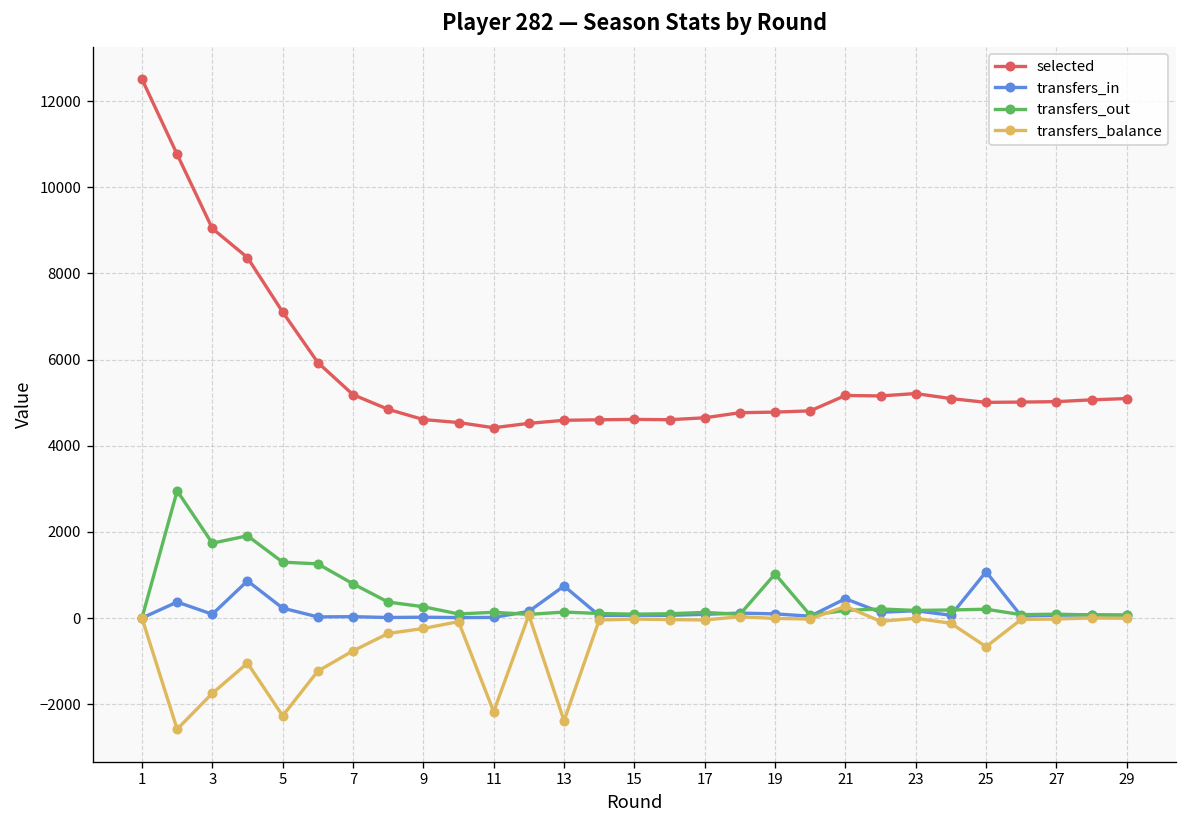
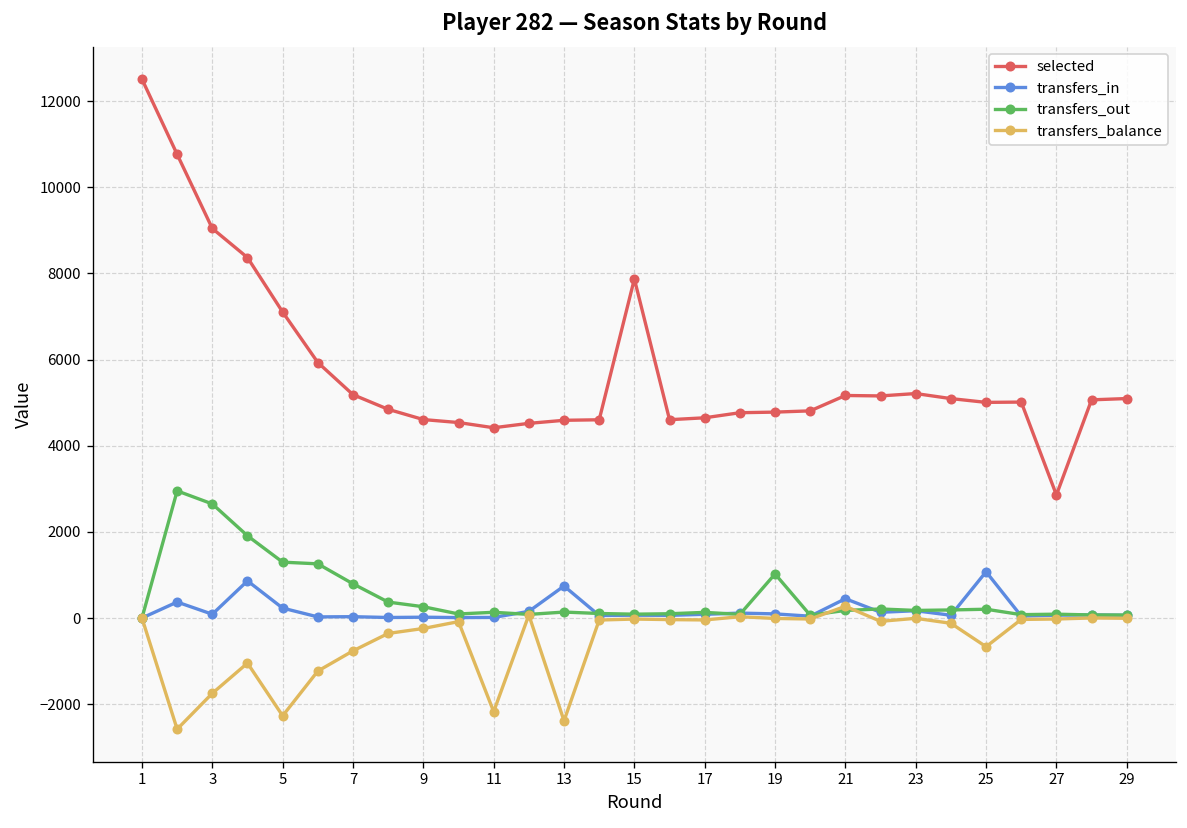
transfers_out, 3: 1700 -> 2600
selected, 15: 4600 -> 7900
selected, 27: 5000 -> 2900
